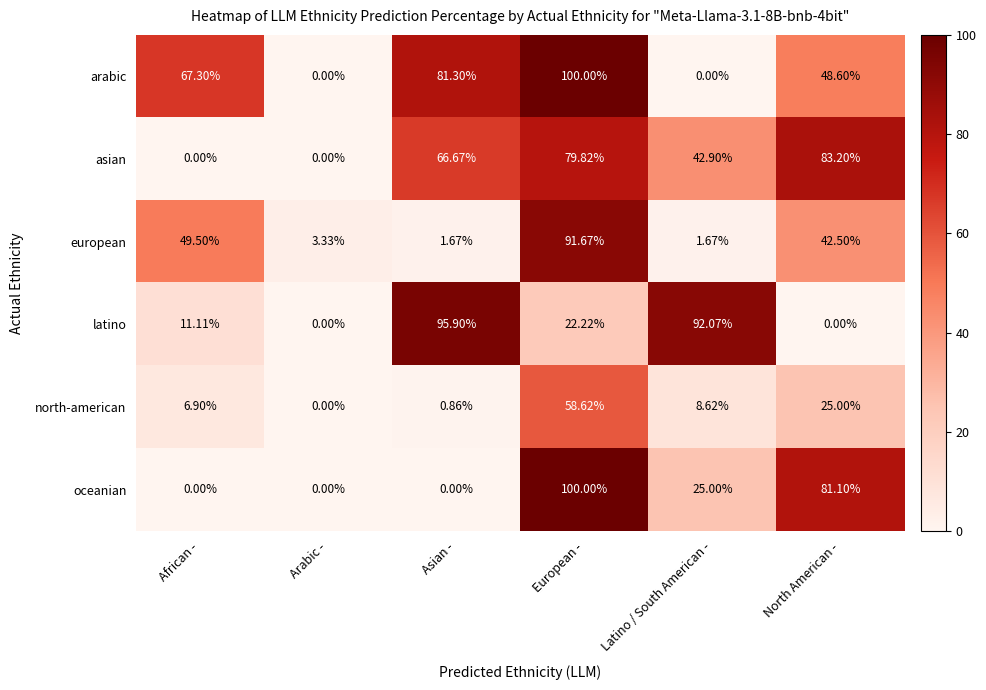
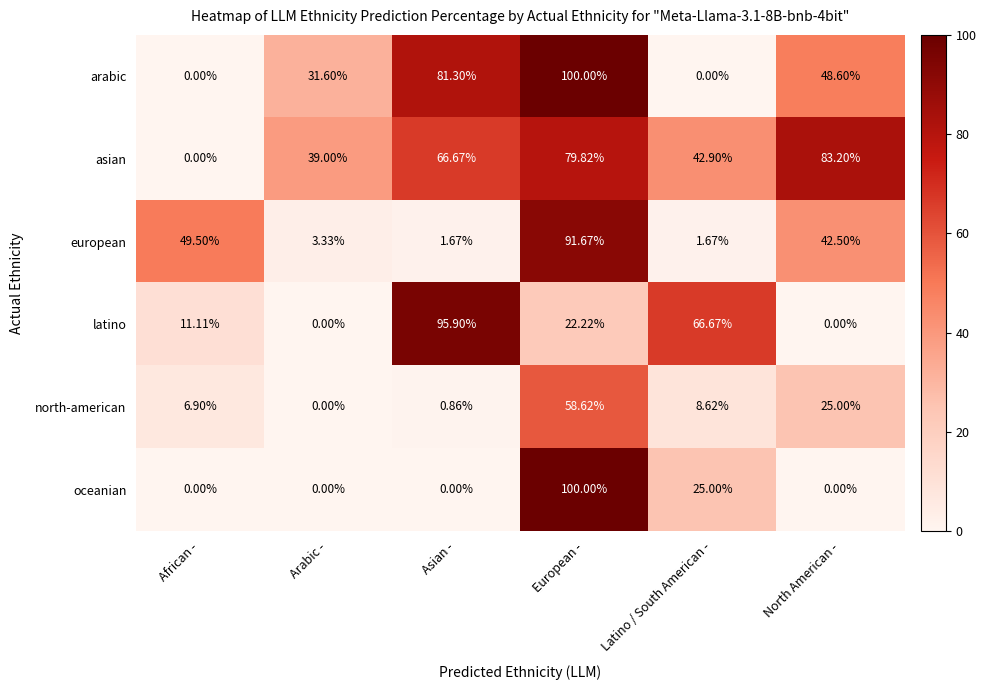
arabic, African -: 67.30% -> 0.00%
arabic, Arabic -: 0.00% -> 31.60%
asian, Arabic -: 0.00% -> 39.00%
latino, Latino / South American -: 92.07% -> 66.67%
oceanian, North American -: 81.10% -> 0.00%
